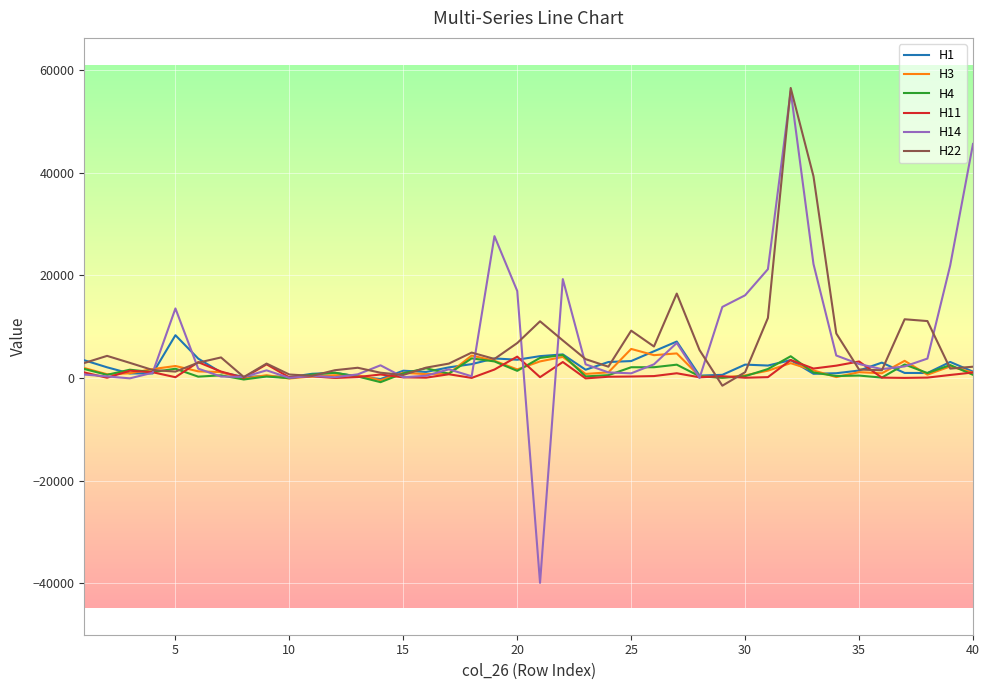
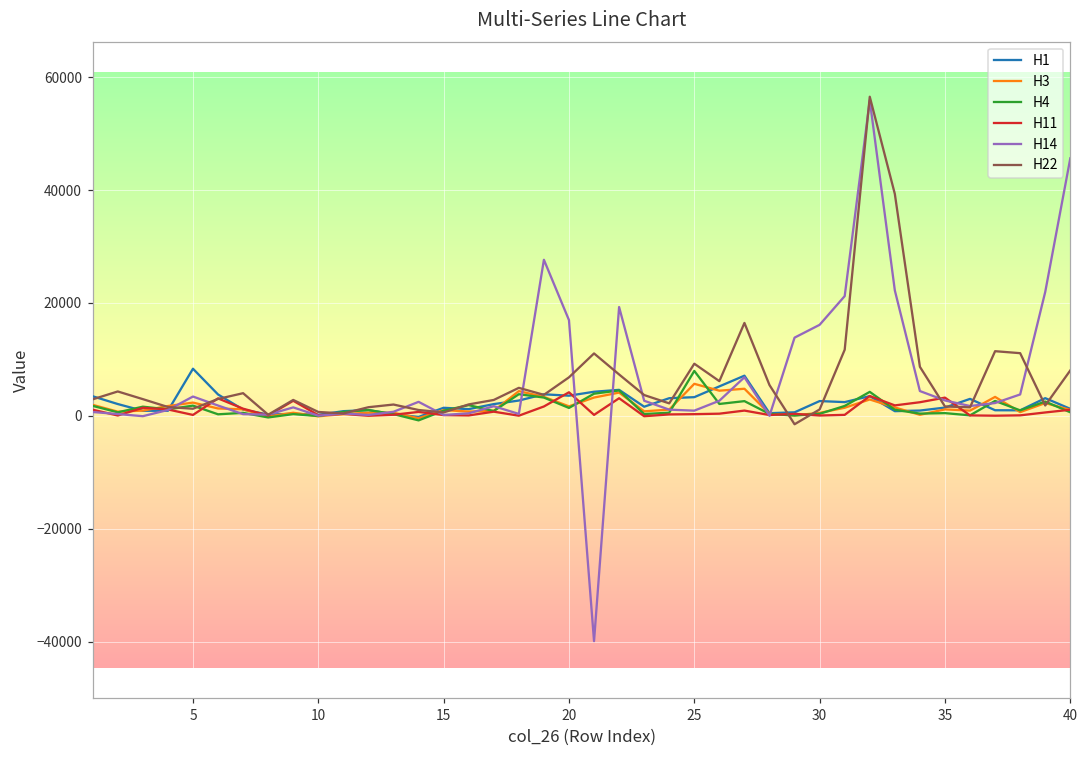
H14, 5: 14000 -> 3000
H4, 25: 2000 -> 8000
H22, 40: 2000 -> 8000
